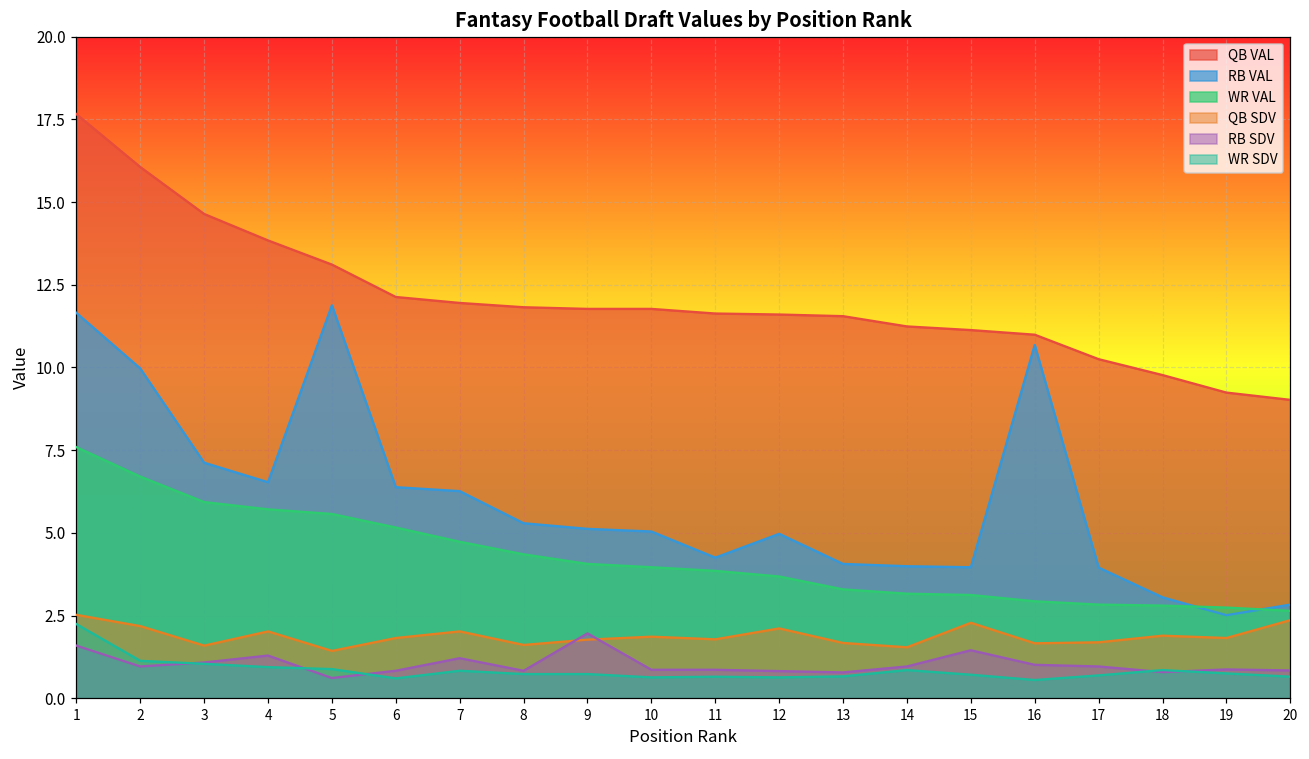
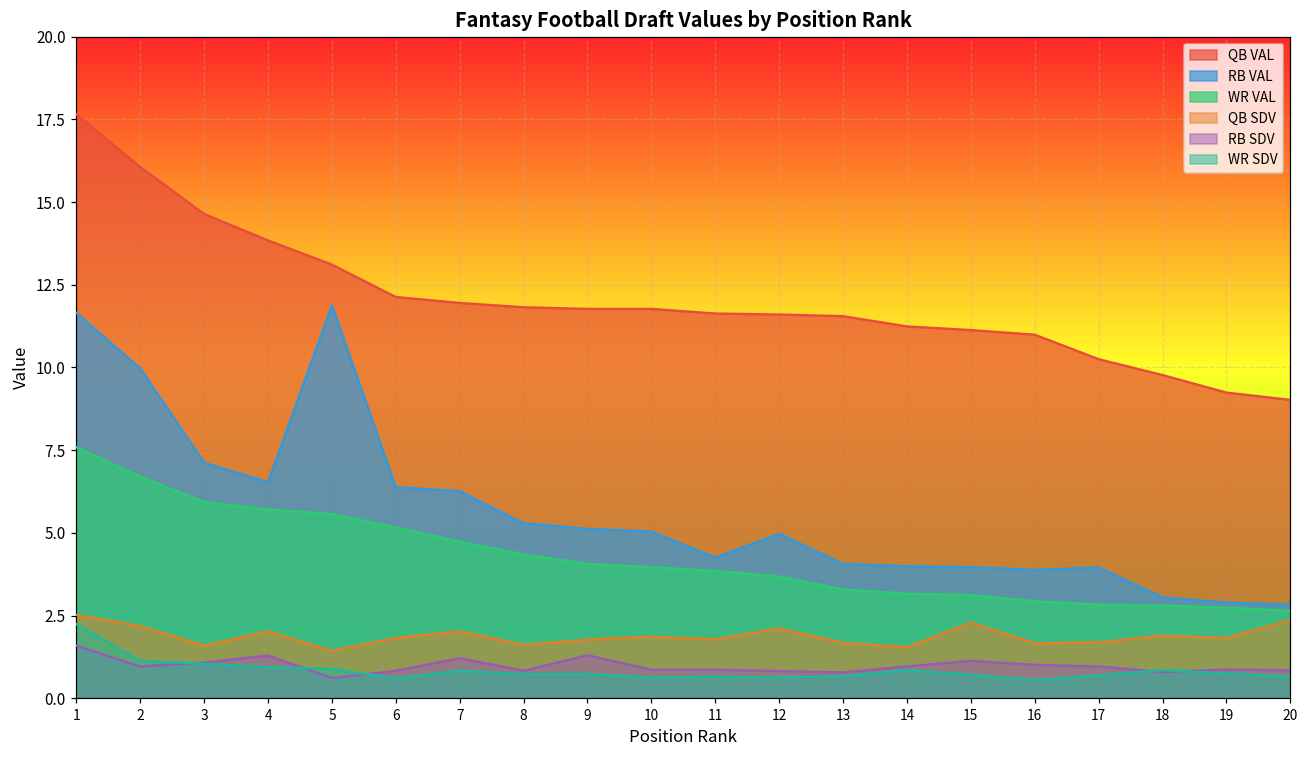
RB SDV, 9: 2.0 -> 1.3
RB SDV, 15: 1.5 -> 1.1
RB VAL, 16: 10.7 -> 3.9
RB VAL, 19: 2.5 -> 2.9
